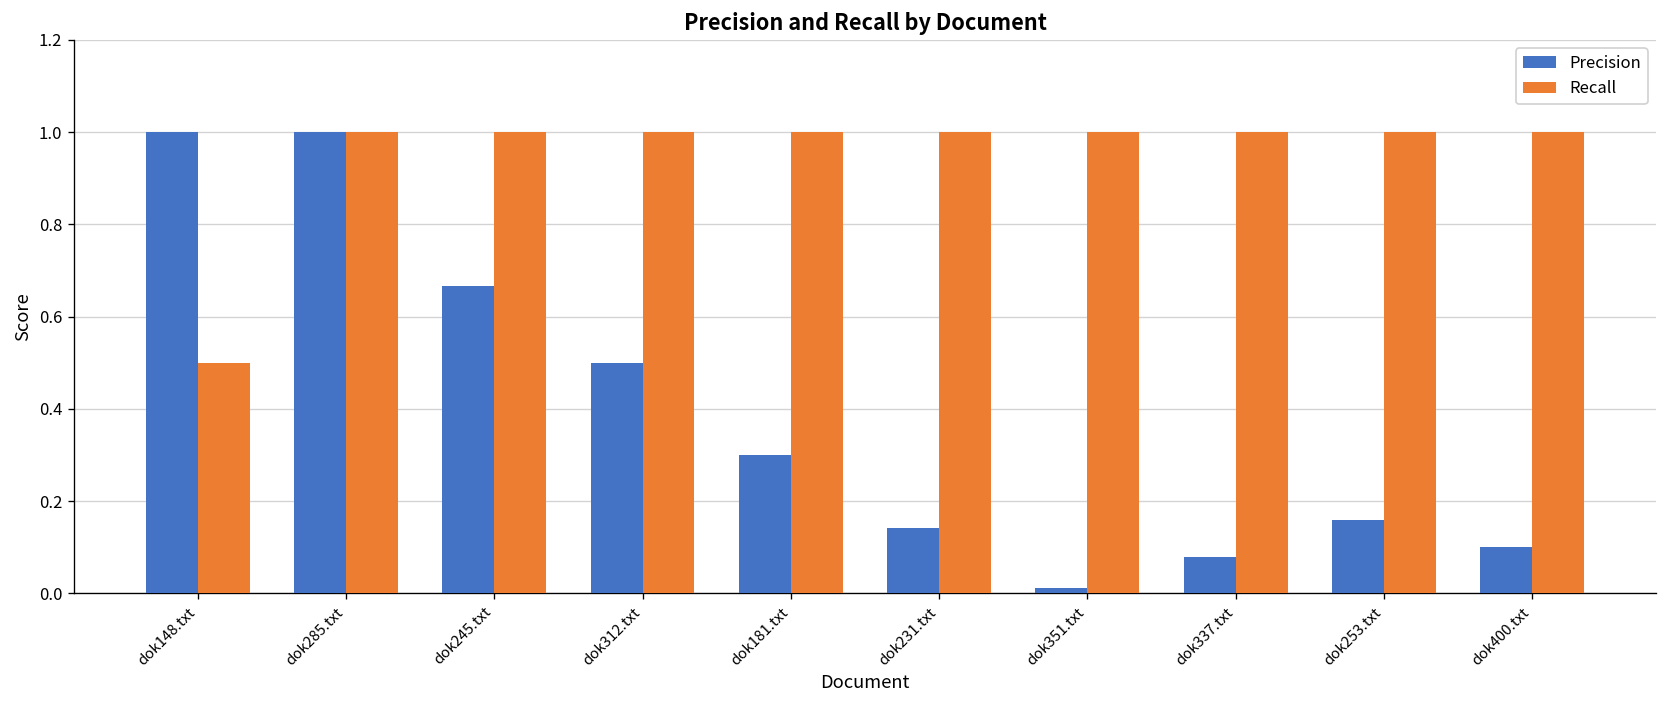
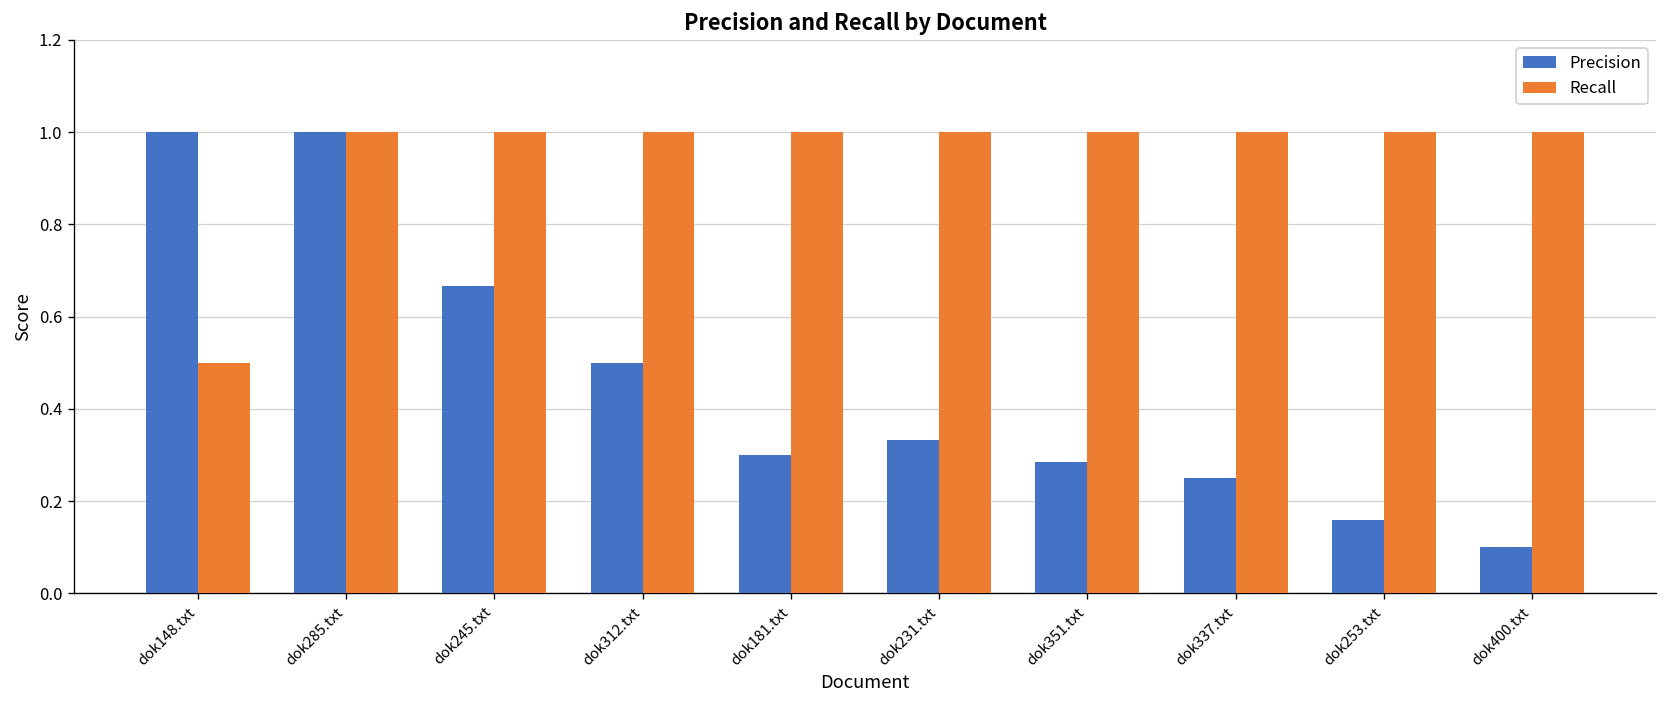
Precision, dok231.txt: 0.14 -> 0.33
Precision, dok351.txt: 0.01 -> 0.29
Precision, dok337.txt: 0.08 -> 0.25
